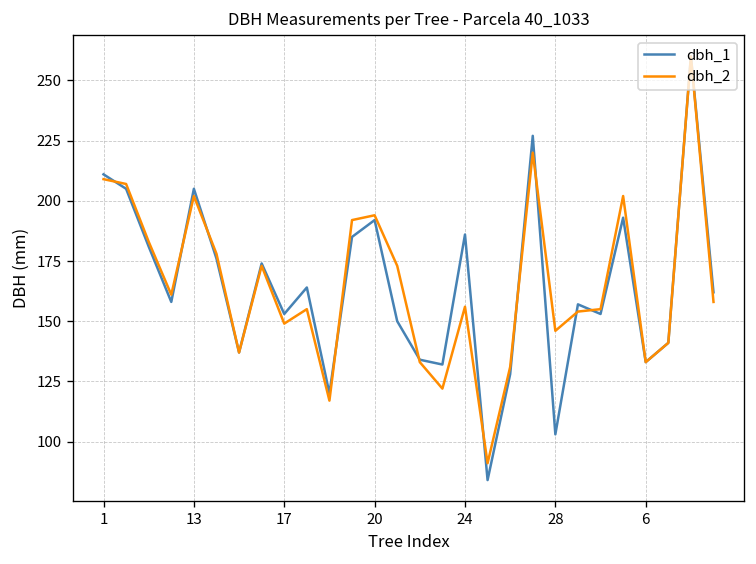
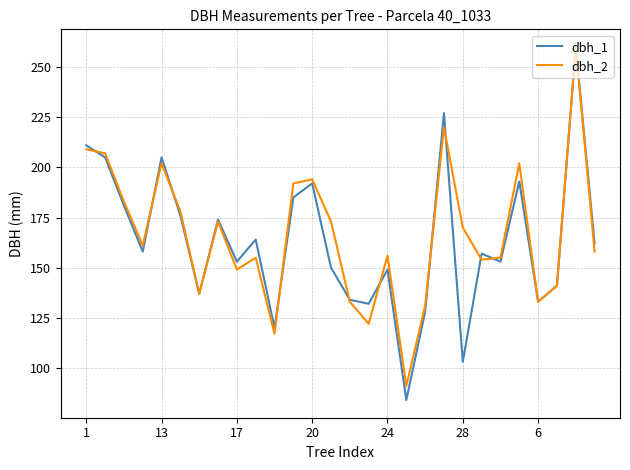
dbh_1, 24: 186 -> 149
dbh_2, 28: 146 -> 170
